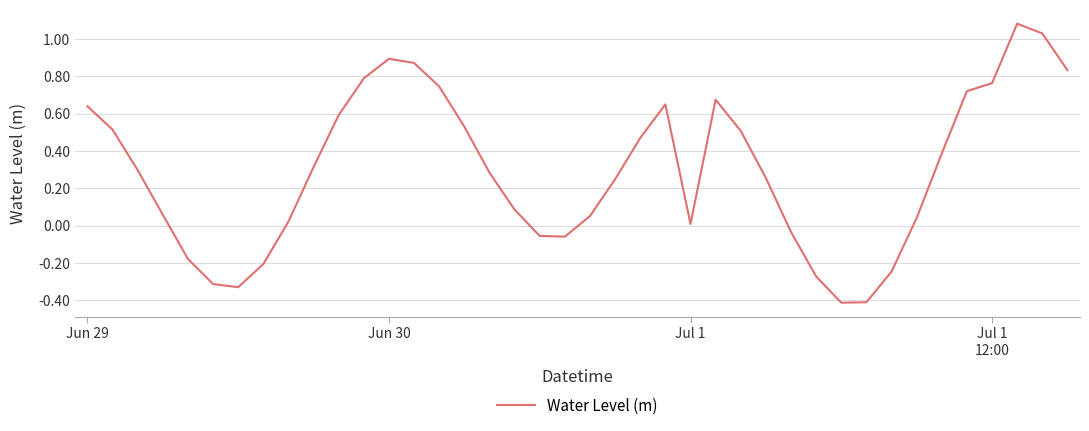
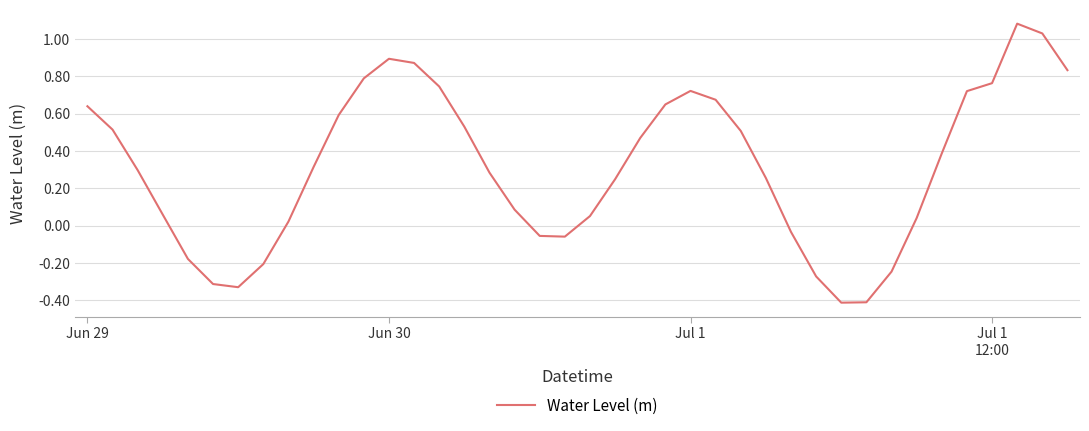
Jul 1: 0.01 -> 0.72
